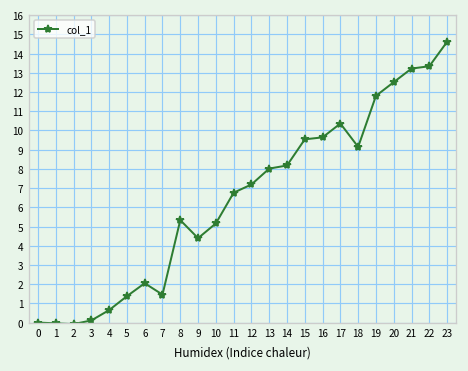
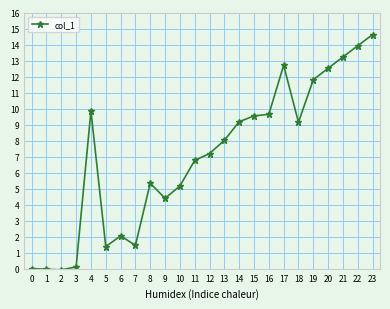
4: 0.6 -> 9.8
14: 8.2 -> 9.2
17: 10.4 -> 12.7
22: 13.3 -> 13.9
